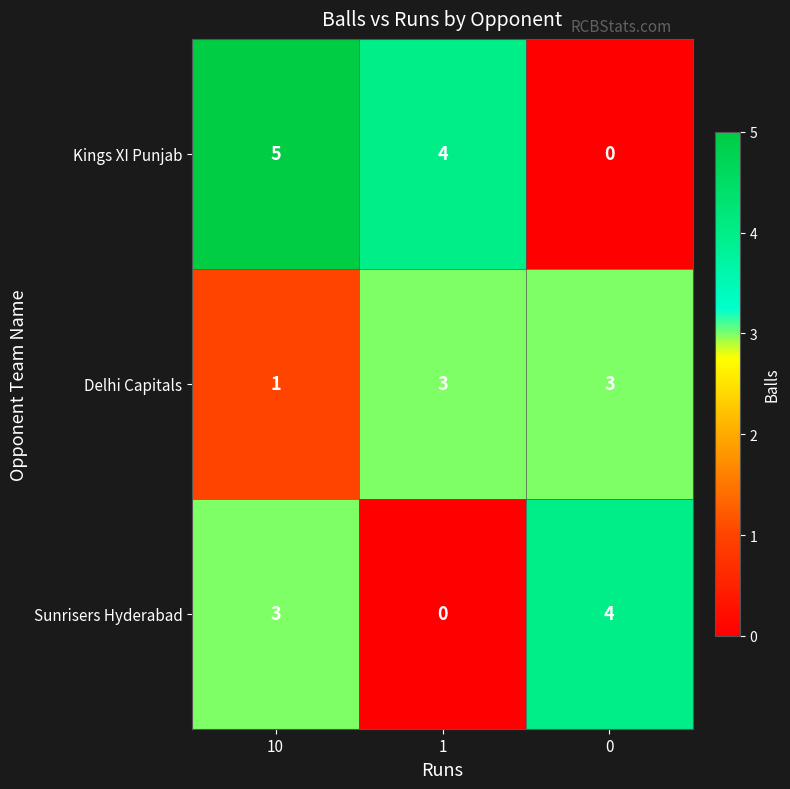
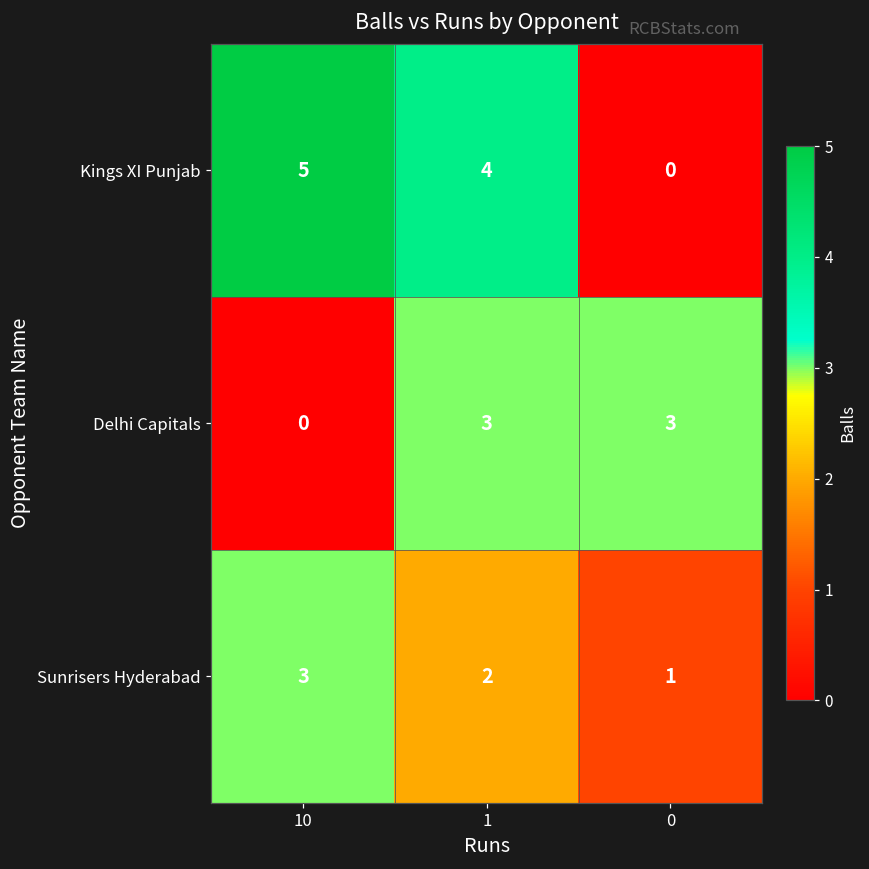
Delhi Capitals, 10: 1 -> 0
Sunrisers Hyderabad, 1: 0 -> 2
Sunrisers Hyderabad, 0: 4 -> 1
